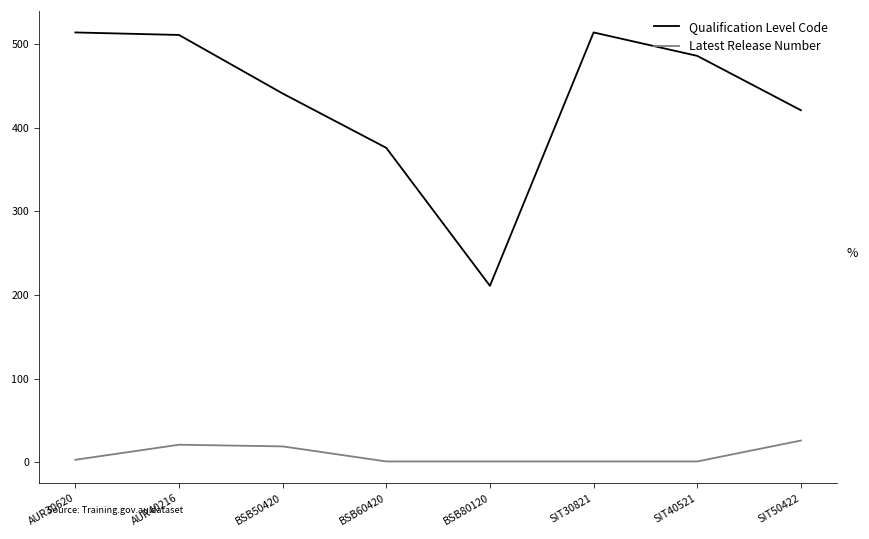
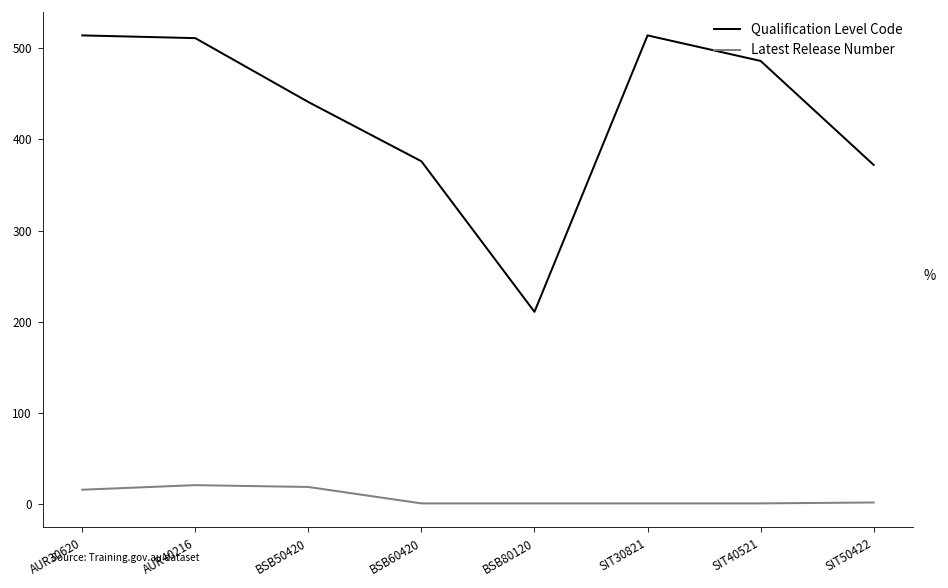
Latest Release Number, AUR30620: 0 -> 20
Qualification Level Code, SIT50422: 420 -> 370
Latest Release Number, SIT50422: 30 -> 0
